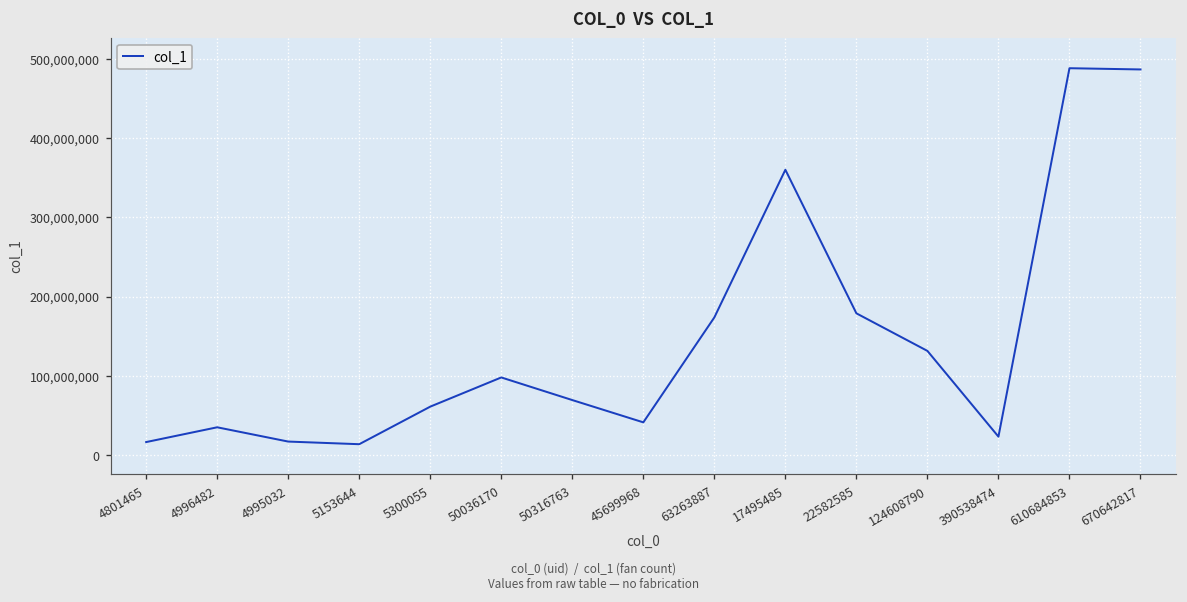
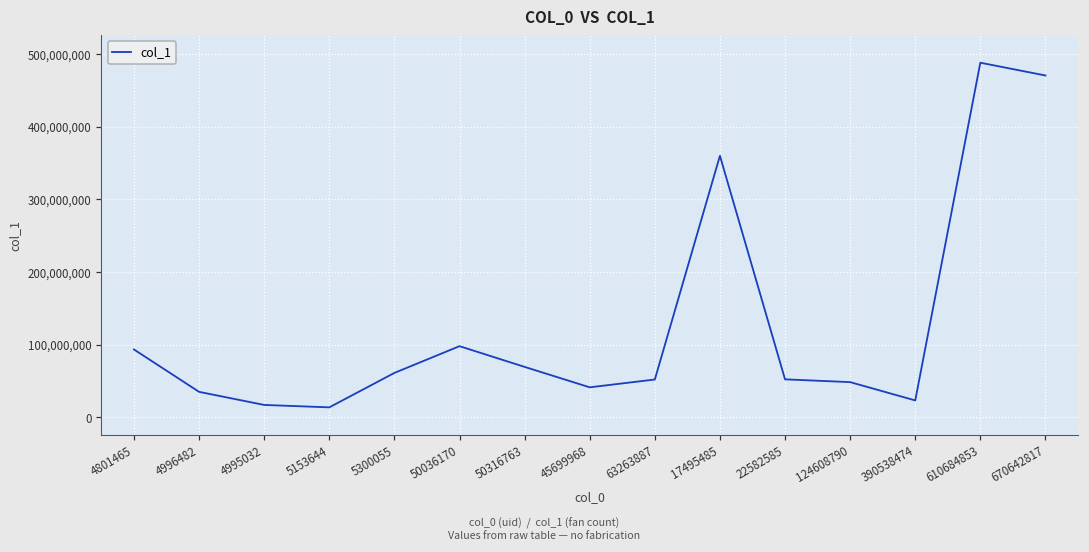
4801465: 20,000,000 -> 90,000,000
63263887: 170,000,000 -> 50,000,000
22582585: 180,000,000 -> 50,000,000
124608790: 130,000,000 -> 50,000,000
670642817: 490,000,000 -> 470,000,000
